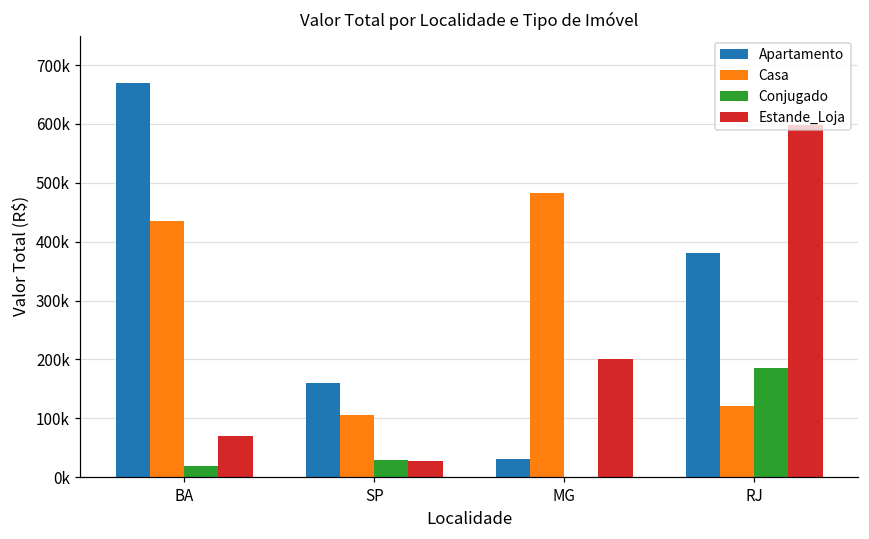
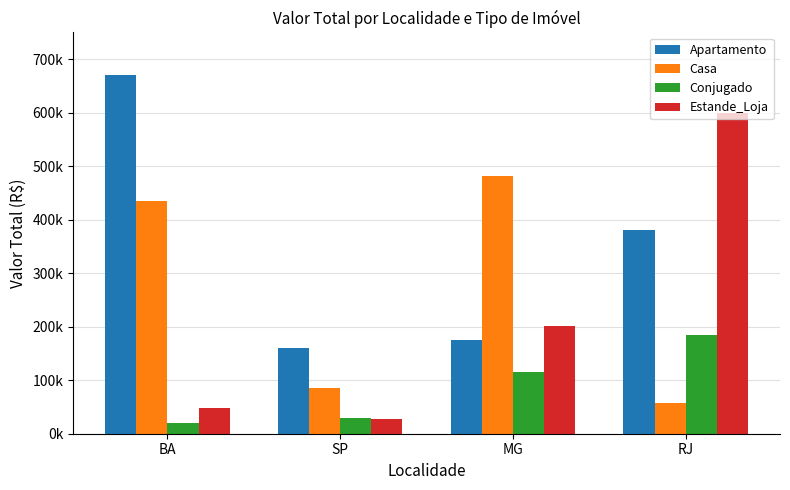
Estande_Loja, BA: 70000 -> 50000
Casa, SP: 110000 -> 80000
Apartamento, MG: 30000 -> 180000
Conjugado, MG: 0 -> 120000
Casa, RJ: 120000 -> 60000
